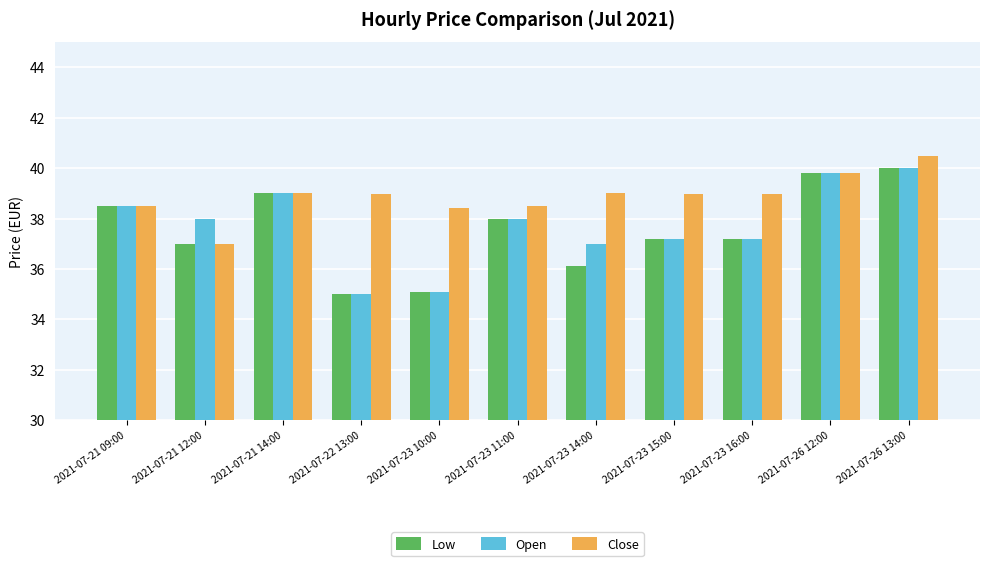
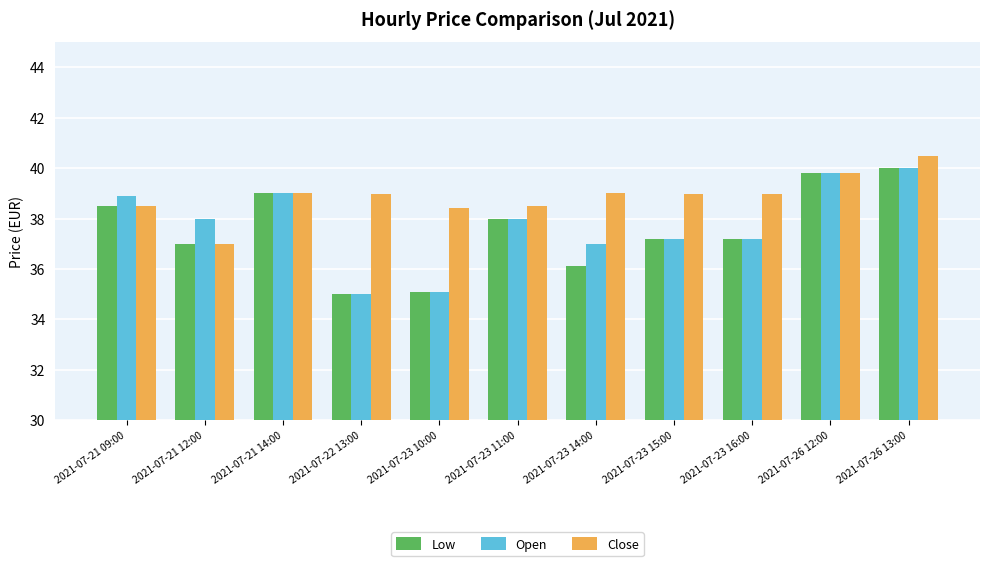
Open, 2021-07-21 09:00: 38.5 -> 38.9
